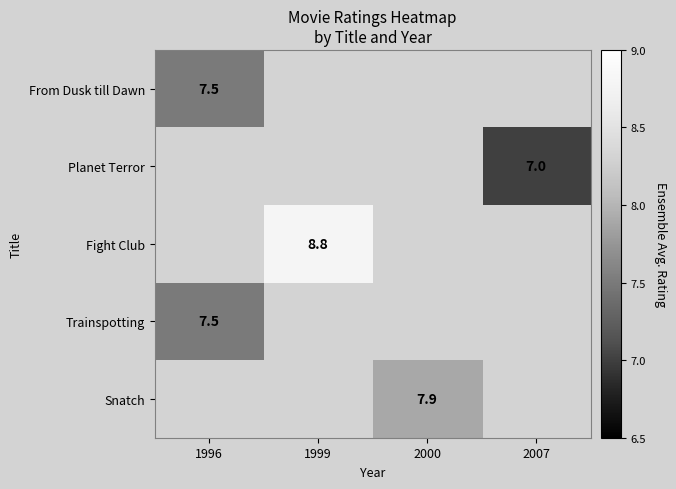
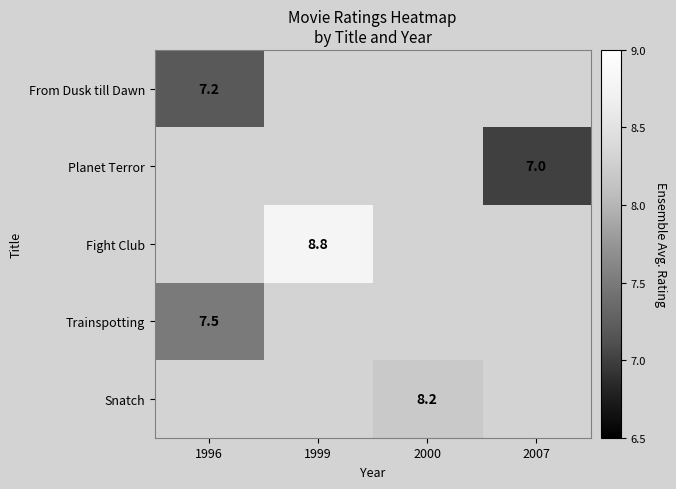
From Dusk till Dawn, 1996: 7.5 -> 7.2
Snatch, 2000: 7.9 -> 8.2
